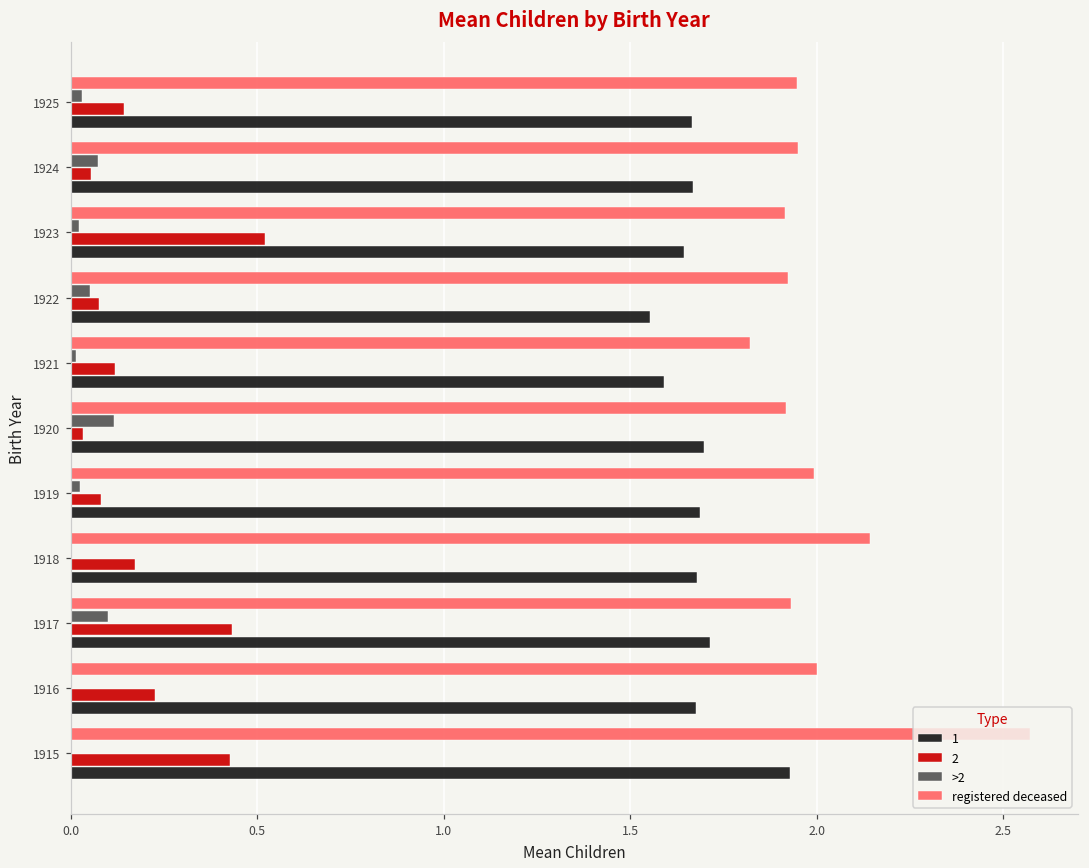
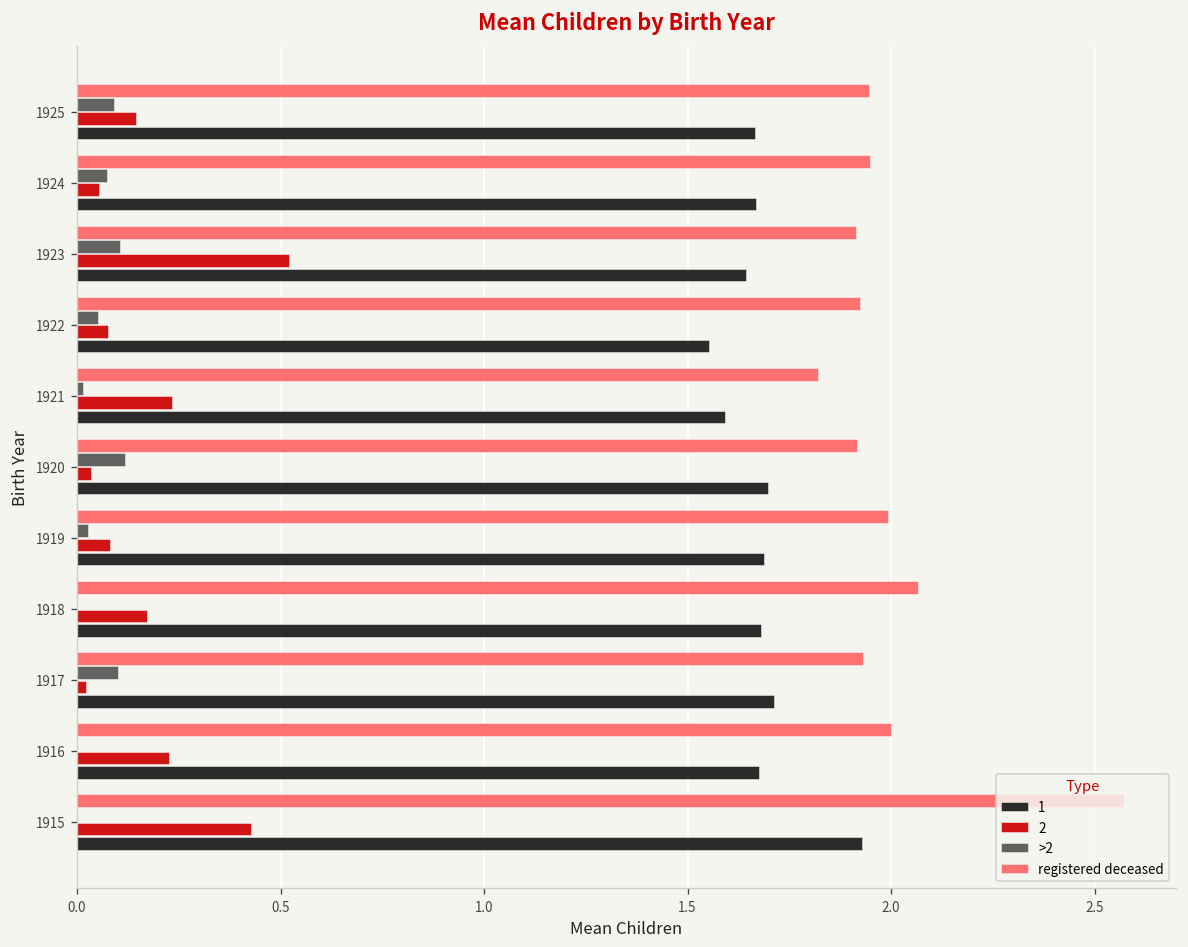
>2, 1925: 0.03 -> 0.09
>2, 1923: 0.02 -> 0.11
2, 1921: 0.12 -> 0.23
registered deceased, 1918: 2.14 -> 2.07
2, 1917: 0.43 -> 0.02
